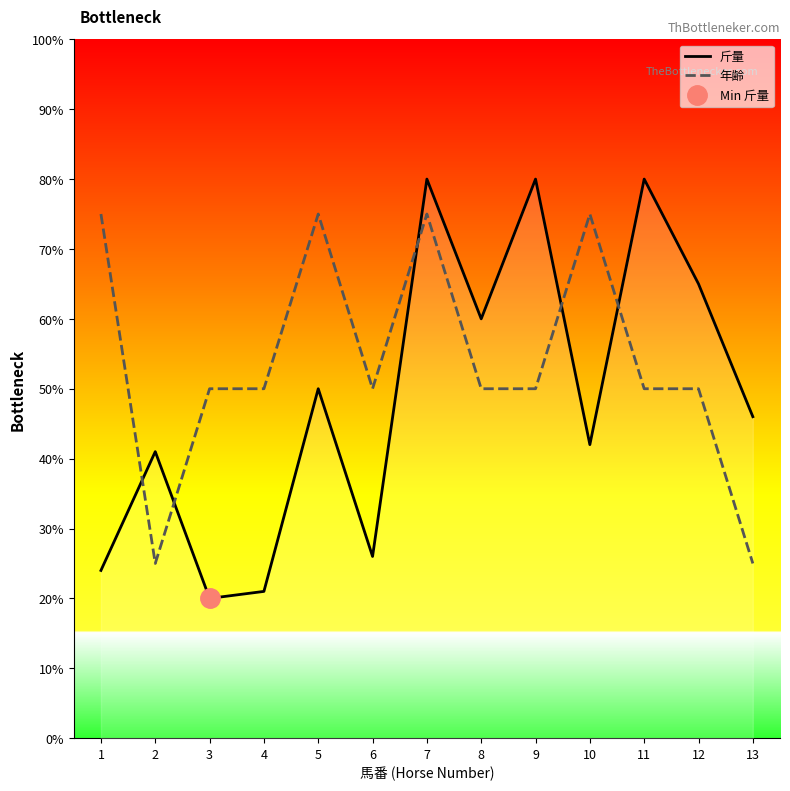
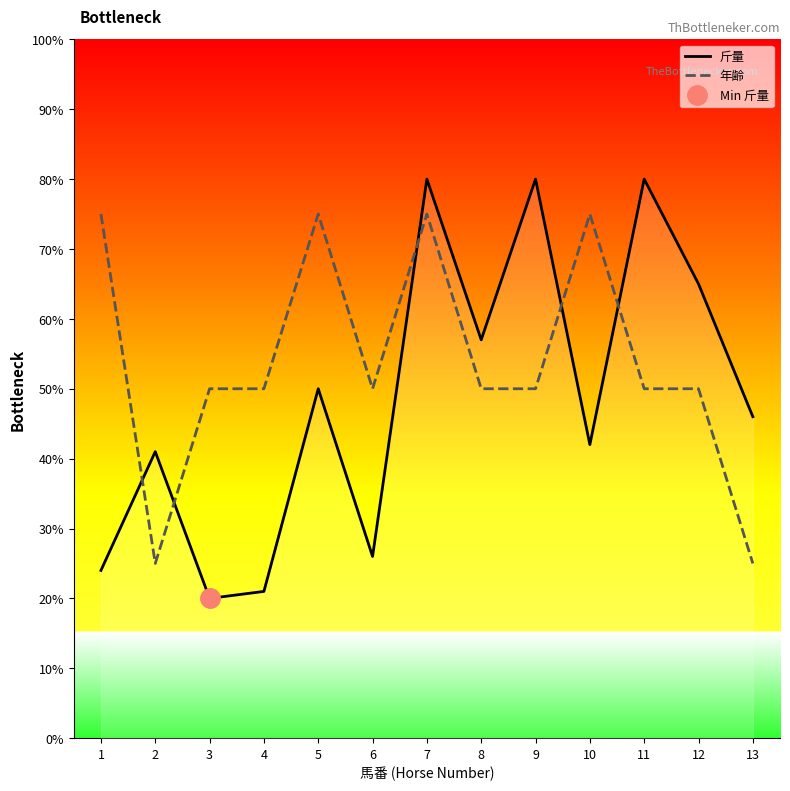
斤量, 8: 60% -> 57%
